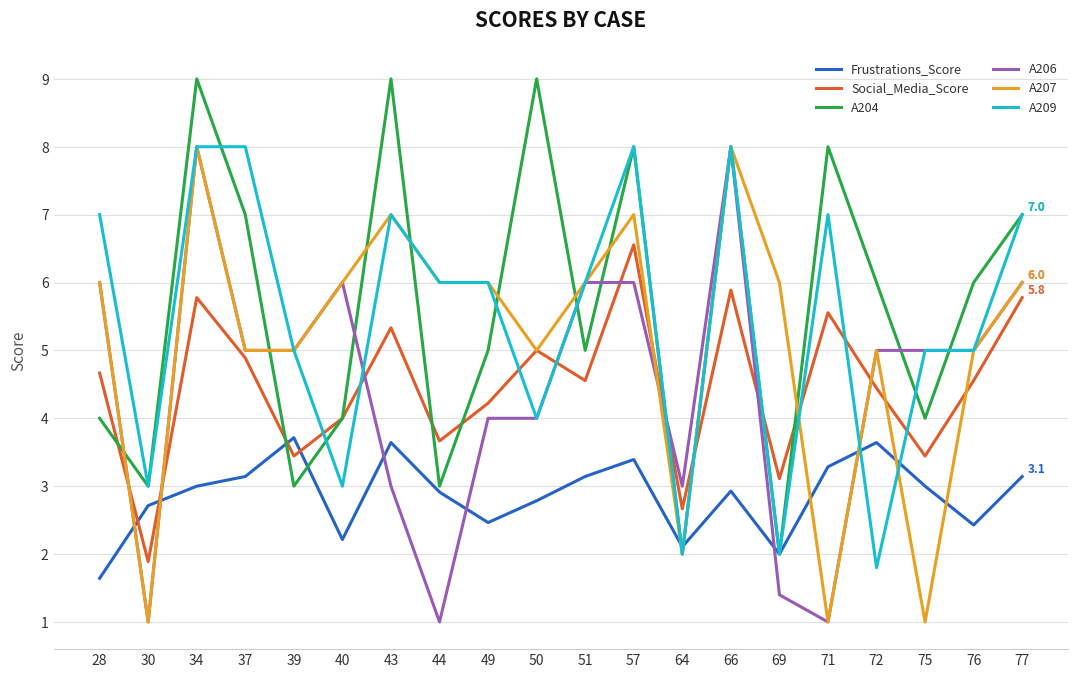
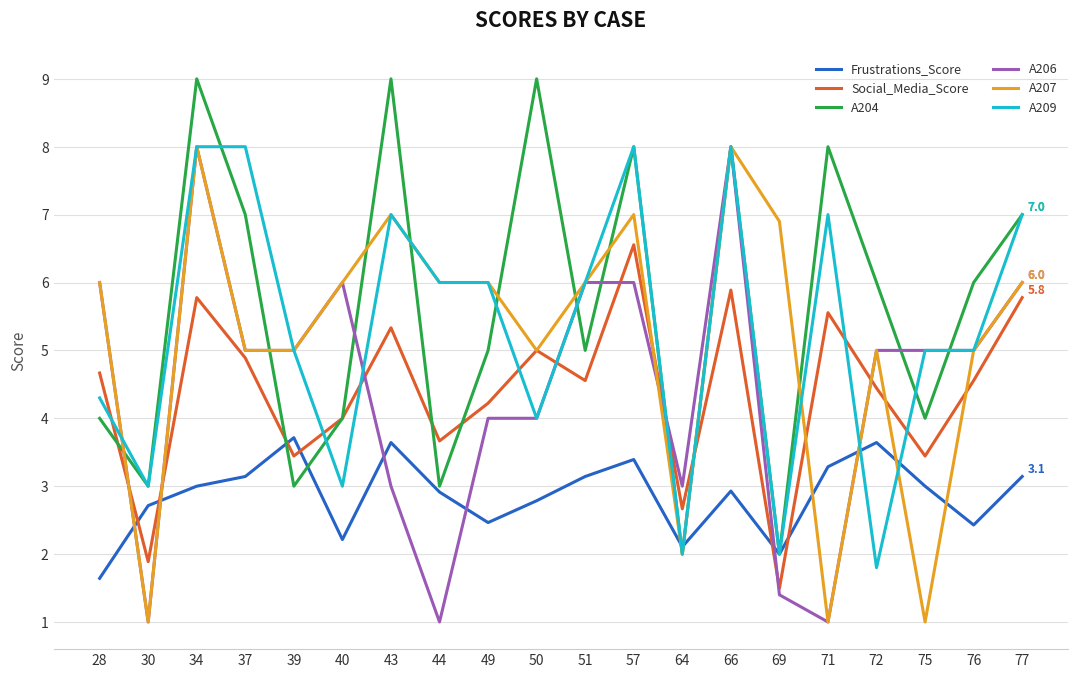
A209, 28: 7.0 -> 4.3
Social_Media_Score, 69: 3.1 -> 1.5
A207, 69: 6.0 -> 6.9
